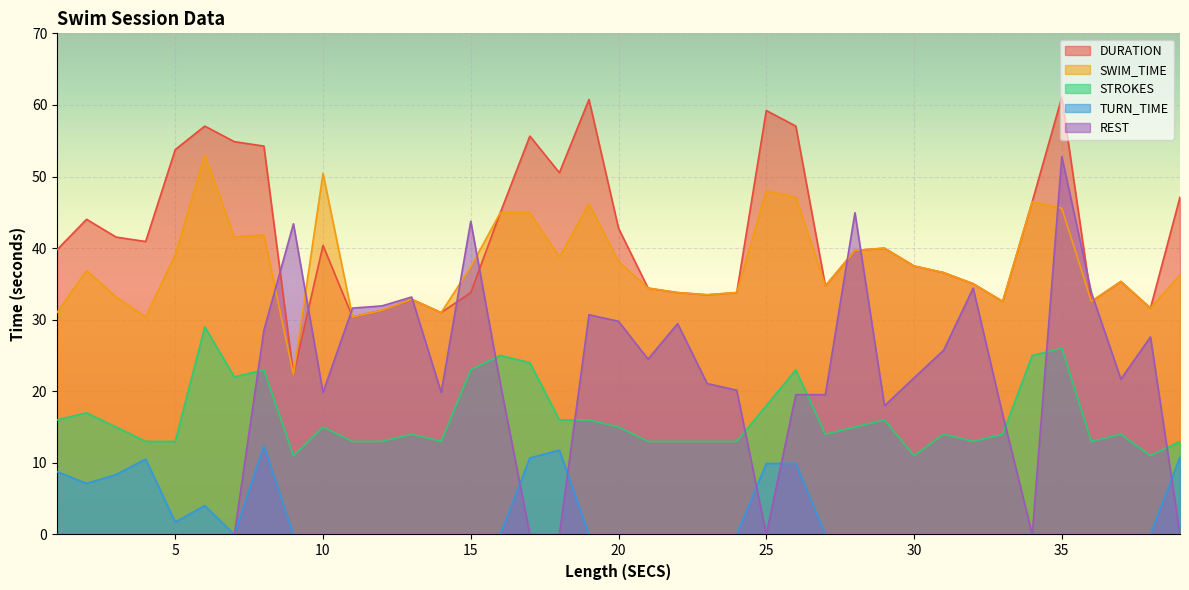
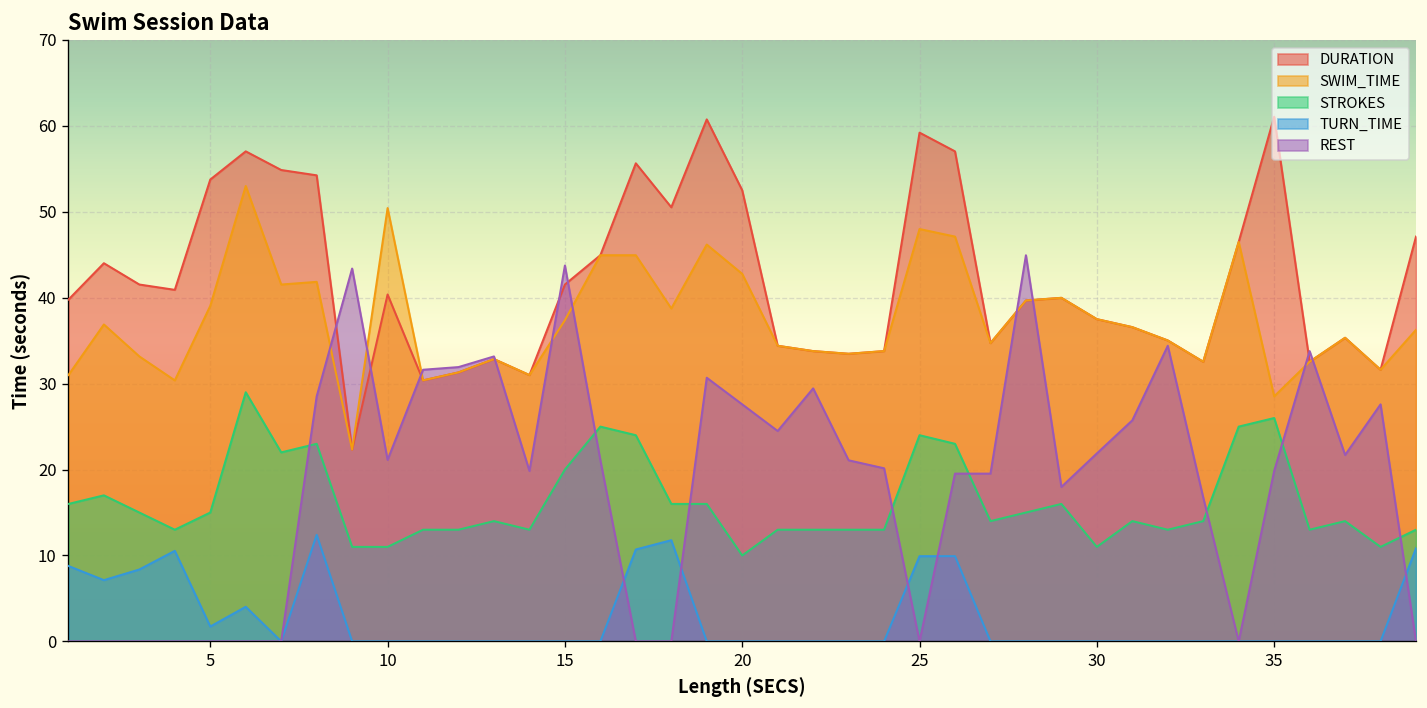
STROKES, 5: 13 -> 15
STROKES, 10: 15 -> 11
REST, 10: 20 -> 21
DURATION, 15: 34 -> 42
STROKES, 15: 23 -> 20
DURATION, 20: 43 -> 53
SWIM_TIME, 20: 38 -> 43
STROKES, 20: 15 -> 10
REST, 20: 30 -> 28
STROKES, 25: 18 -> 24
SWIM_TIME, 35: 46 -> 29
REST, 35: 53 -> 20
